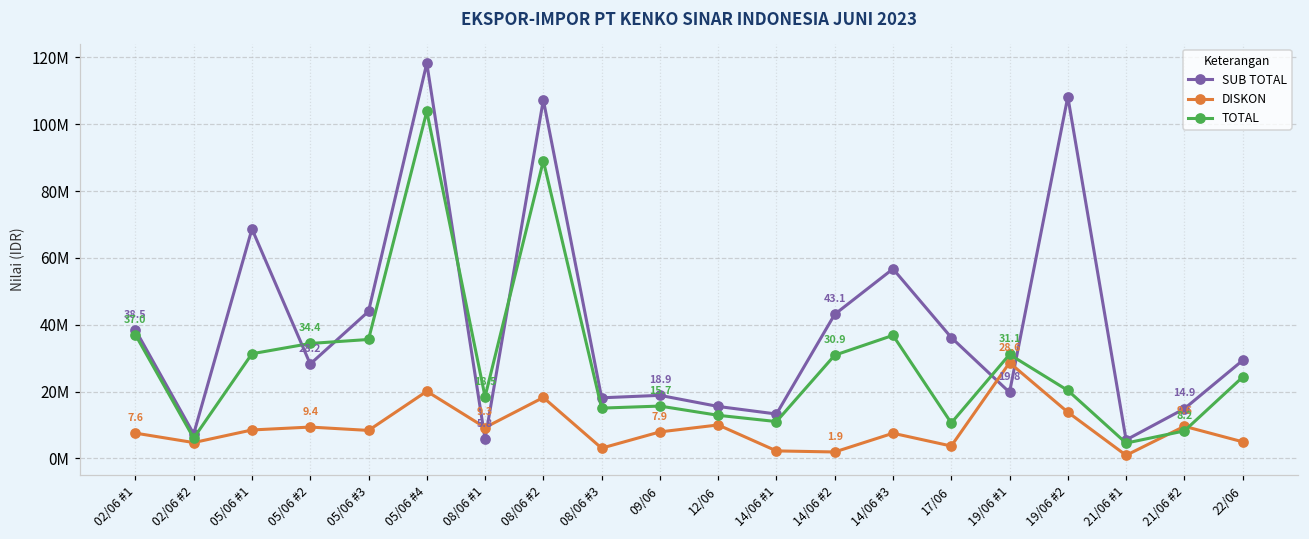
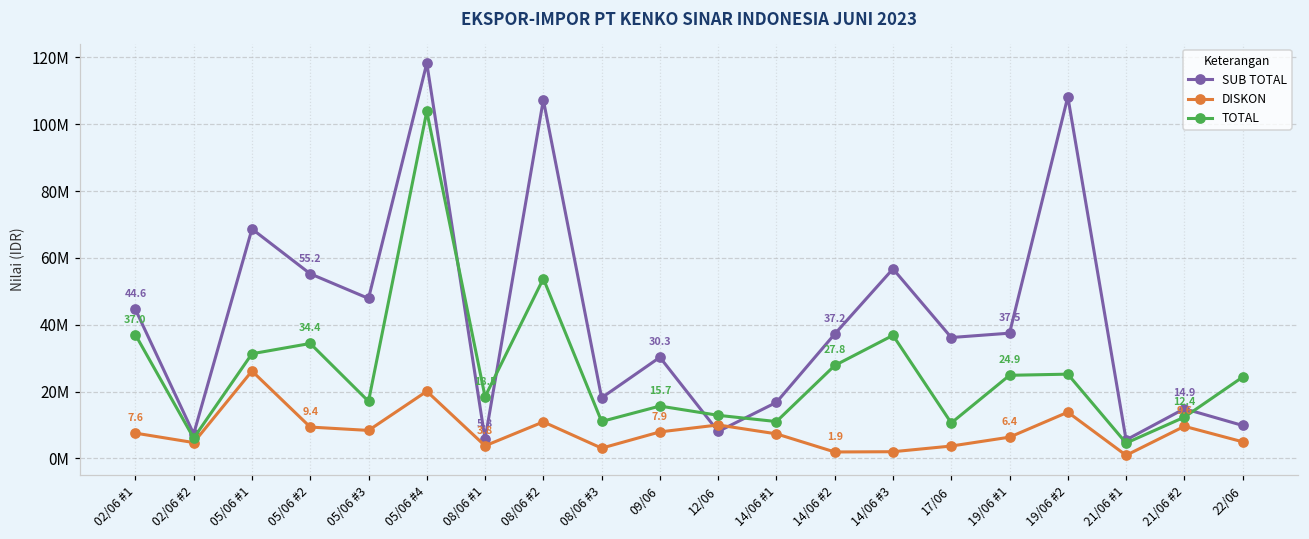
SUB TOTAL, 02/06 #1: 38.5 -> 44.6
DISKON, 05/06 #1: 9000000 -> 26000000
SUB TOTAL, 05/06 #2: 28.2 -> 55.2
SUB TOTAL, 05/06 #3: 44000000 -> 48000000
TOTAL, 05/06 #3: 36000000 -> 17000000
DISKON, 08/06 #1: 9.3 -> 3.8
DISKON, 08/06 #2: 18000000 -> 11000000
TOTAL, 08/06 #2: 89000000 -> 54000000
TOTAL, 08/06 #3: 15000000 -> 11000000
SUB TOTAL, 09/06: 18.9 -> 30.3
SUB TOTAL, 12/06: 16000000 -> 8000000
SUB TOTAL, 14/06 #1: 13000000 -> 17000000
DISKON, 14/06 #1: 2000000 -> 7000000
SUB TOTAL, 14/06 #2: 43.1 -> 37.2
TOTAL, 14/06 #2: 30.9 -> 27.8
DISKON, 14/06 #3: 8000000 -> 2000000
SUB TOTAL, 19/06 #1: 19.8 -> 37.5
DISKON, 19/06 #1: 28.6 -> 6.4
TOTAL, 19/06 #1: 31.1 -> 24.9
TOTAL, 19/06 #2: 20000000 -> 25000000
TOTAL, 21/06 #2: 8.2 -> 12.4
SUB TOTAL, 22/06: 29000000 -> 10000000
